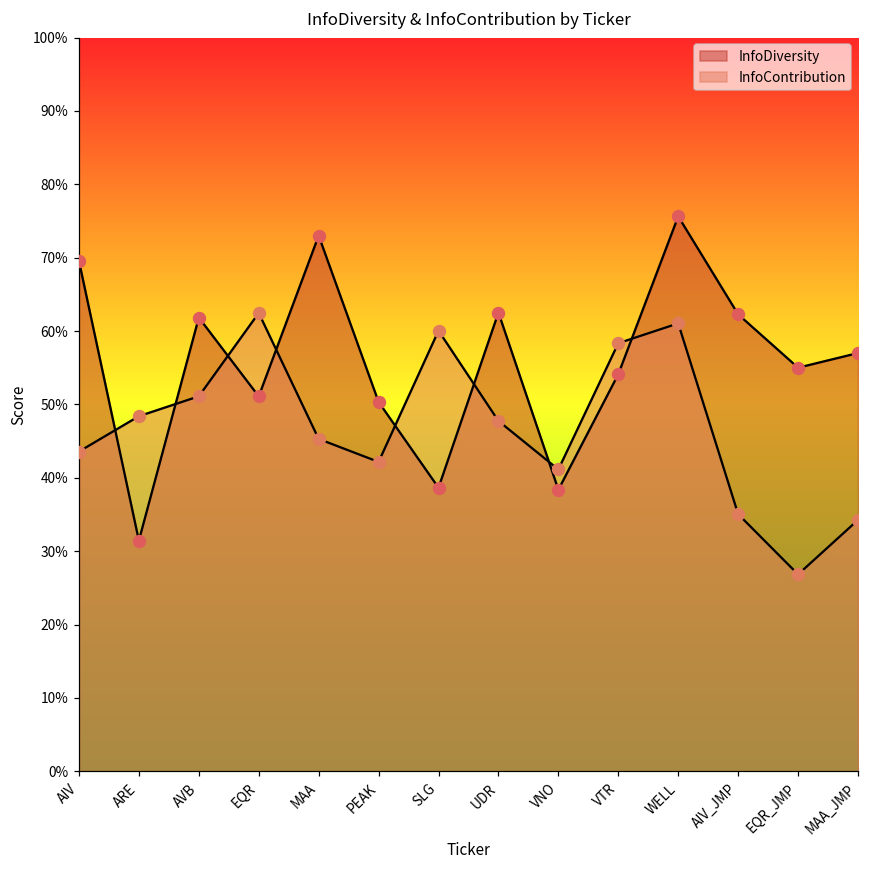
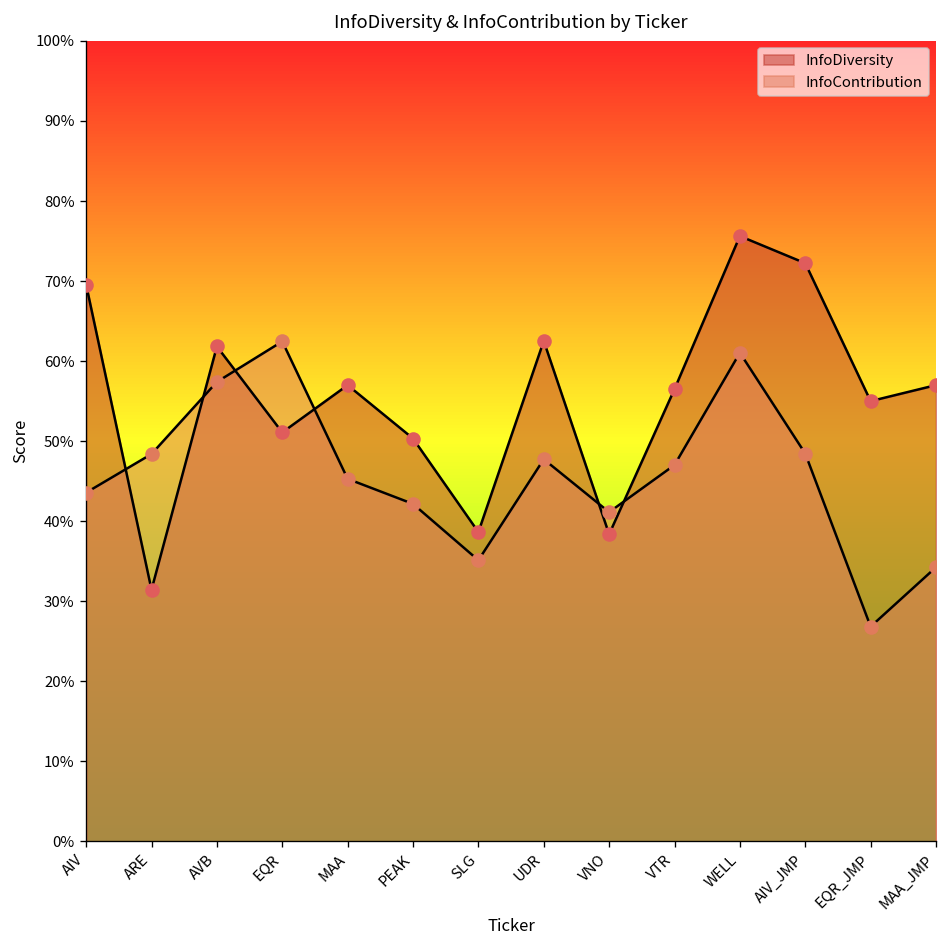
InfoContribution, AVB: 51% -> 57%
InfoDiversity, MAA: 73% -> 57%
InfoContribution, SLG: 60% -> 35%
InfoDiversity, VTR: 54% -> 56%
InfoContribution, VTR: 58% -> 47%
InfoDiversity, AIV_JMP: 62% -> 72%
InfoContribution, AIV_JMP: 35% -> 48%
